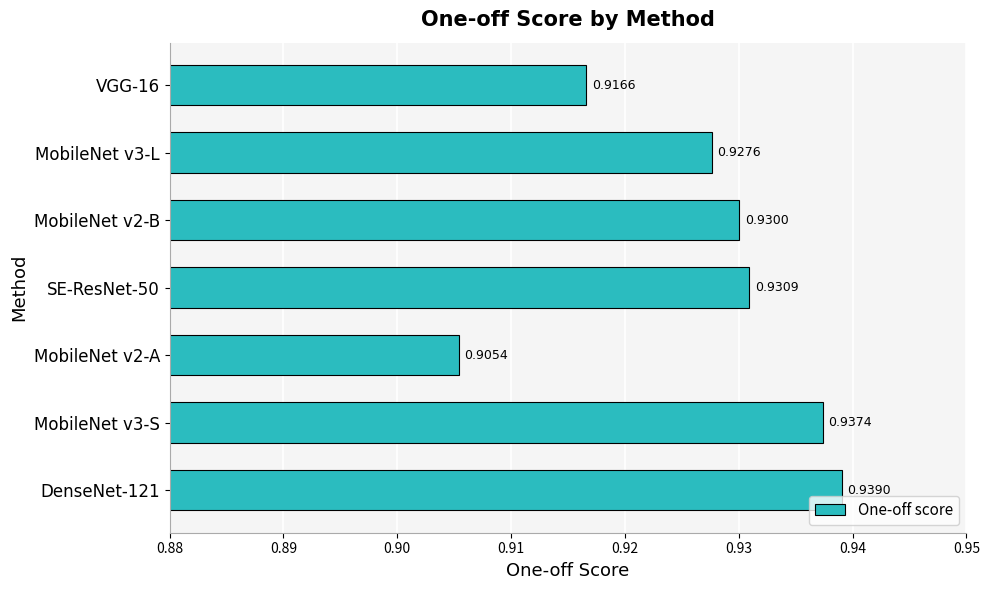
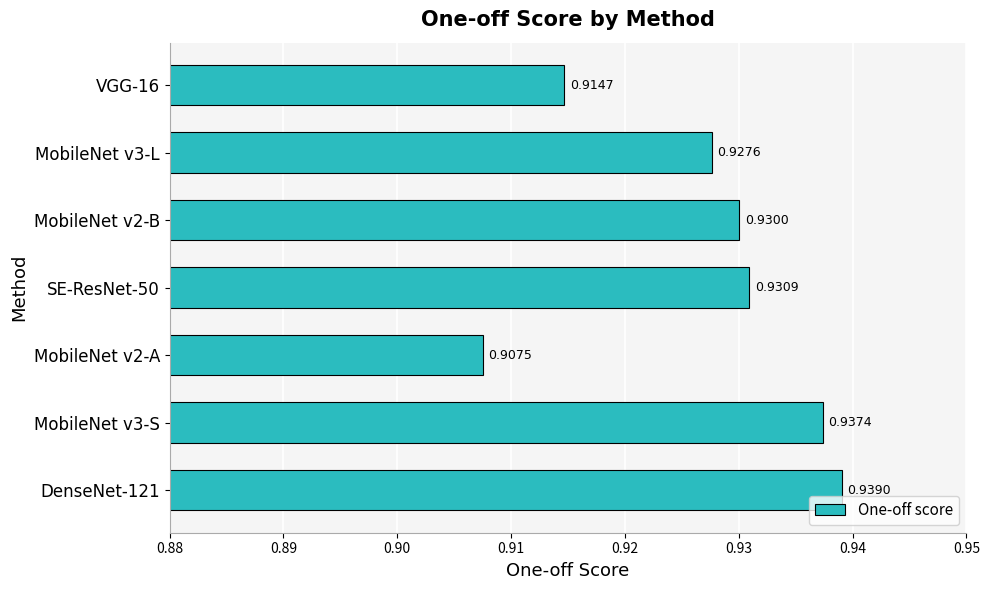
VGG-16: 0.9166 -> 0.9147
MobileNet v2-A: 0.9054 -> 0.9075
